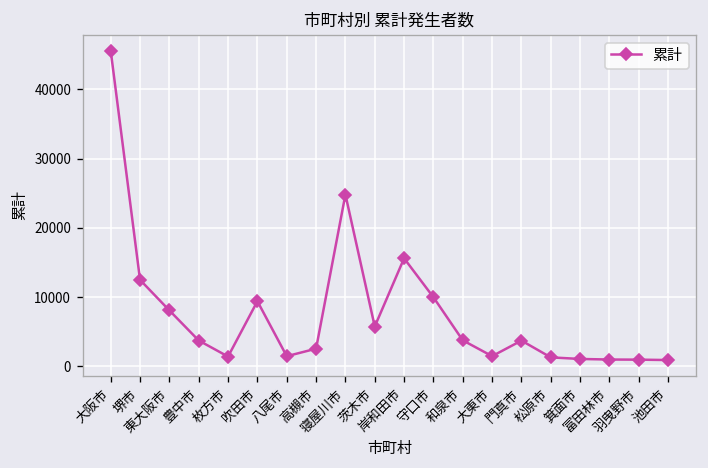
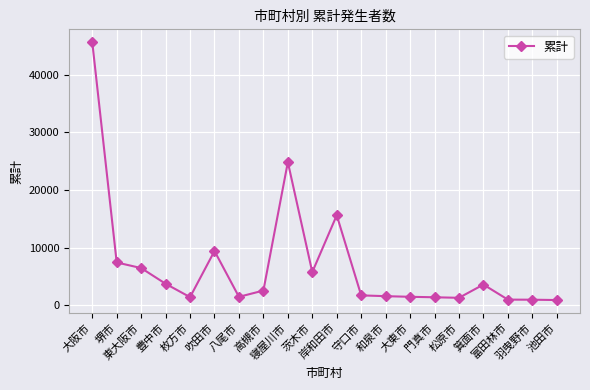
堺市: 12000 -> 7000
東大阪市: 8000 -> 6000
守口市: 10000 -> 2000
和泉市: 4000 -> 2000
門真市: 4000 -> 1000
箕面市: 1000 -> 4000
